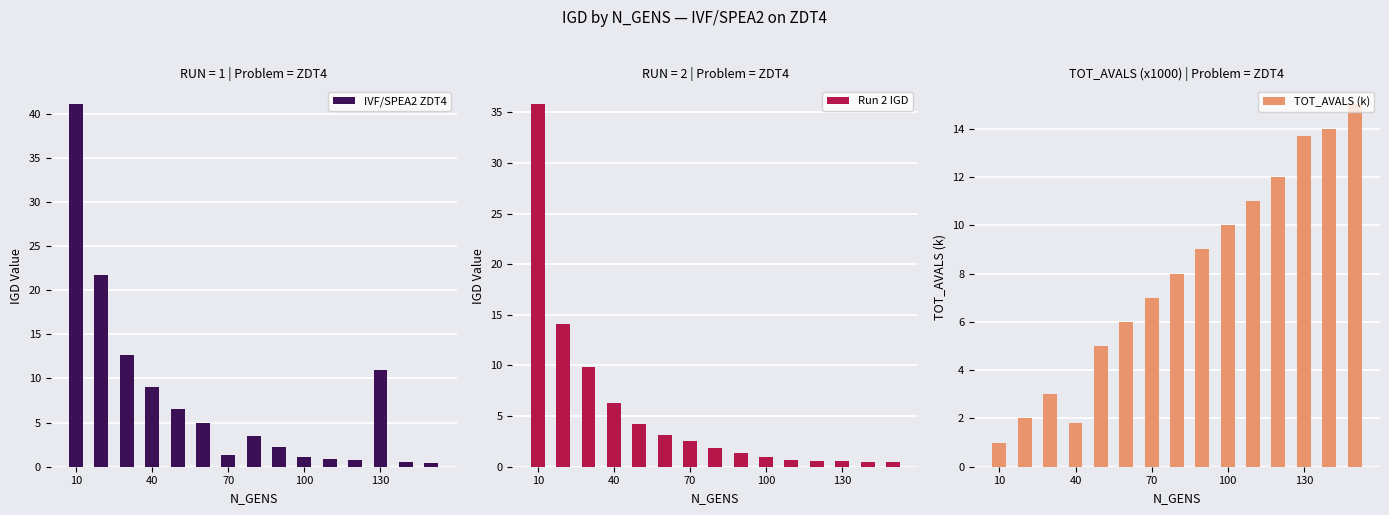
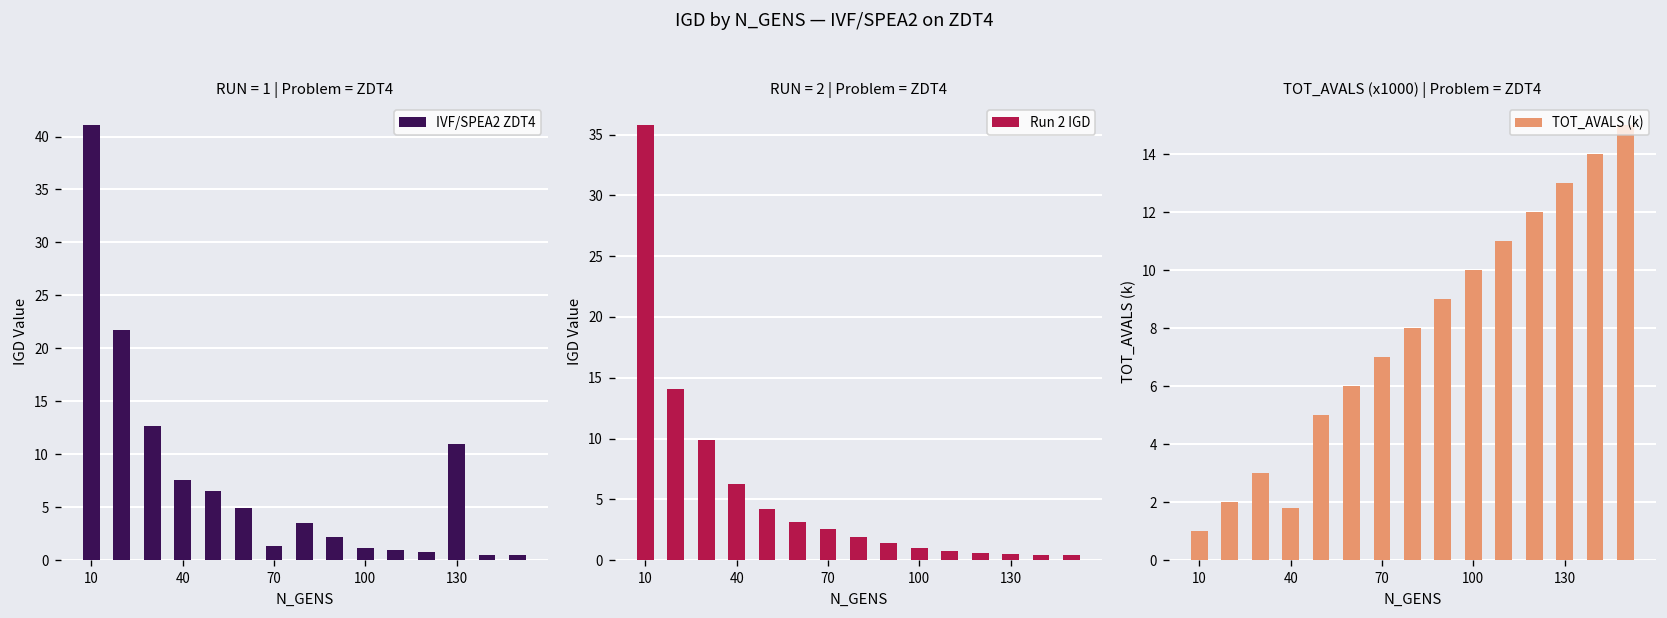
RUN = 1 | Problem = ZDT4, 40: 9 -> 8
TOT_AVALS (x1000) | Problem = ZDT4, 130: 13.7 -> 13.0
